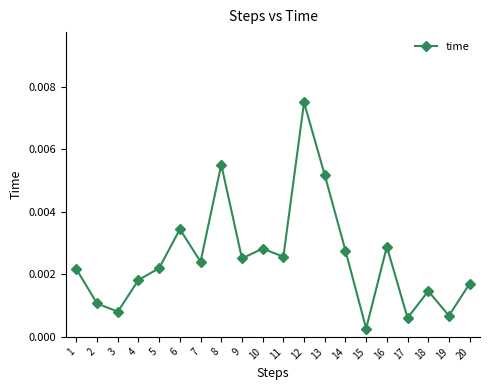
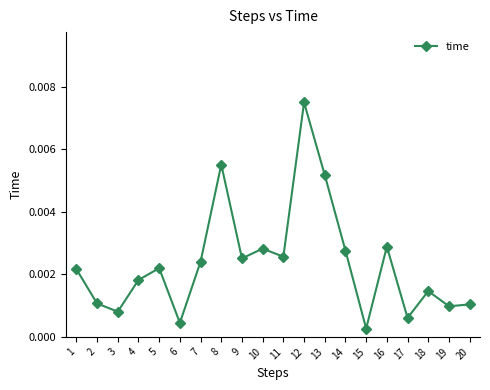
6: 0.0034 -> 0.0004
19: 0.0007 -> 0.0010
20: 0.0017 -> 0.0010
